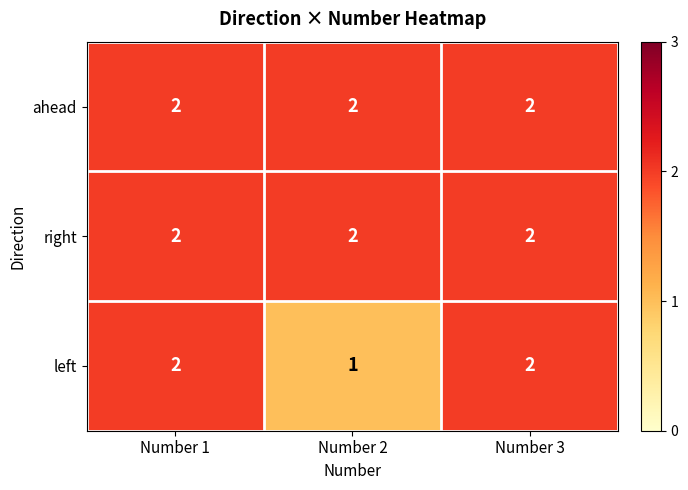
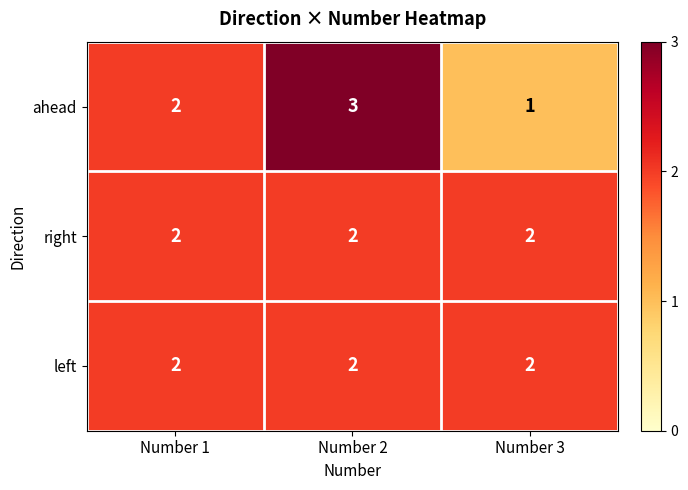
ahead, Number 2: 2 -> 3
ahead, Number 3: 2 -> 1
left, Number 2: 1 -> 2
